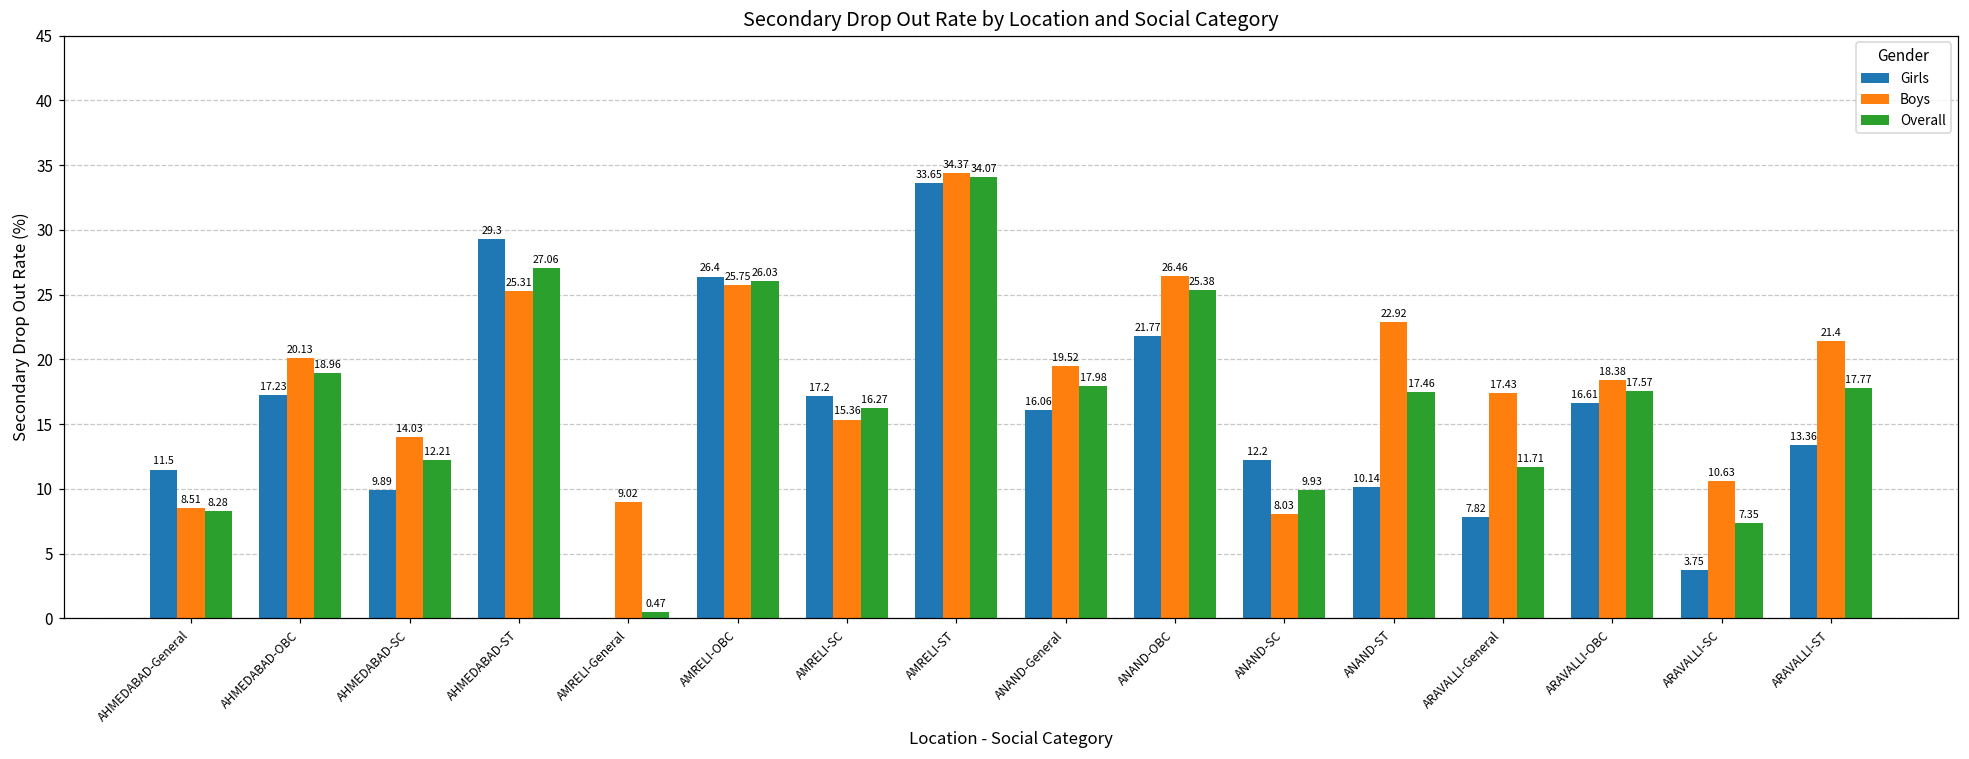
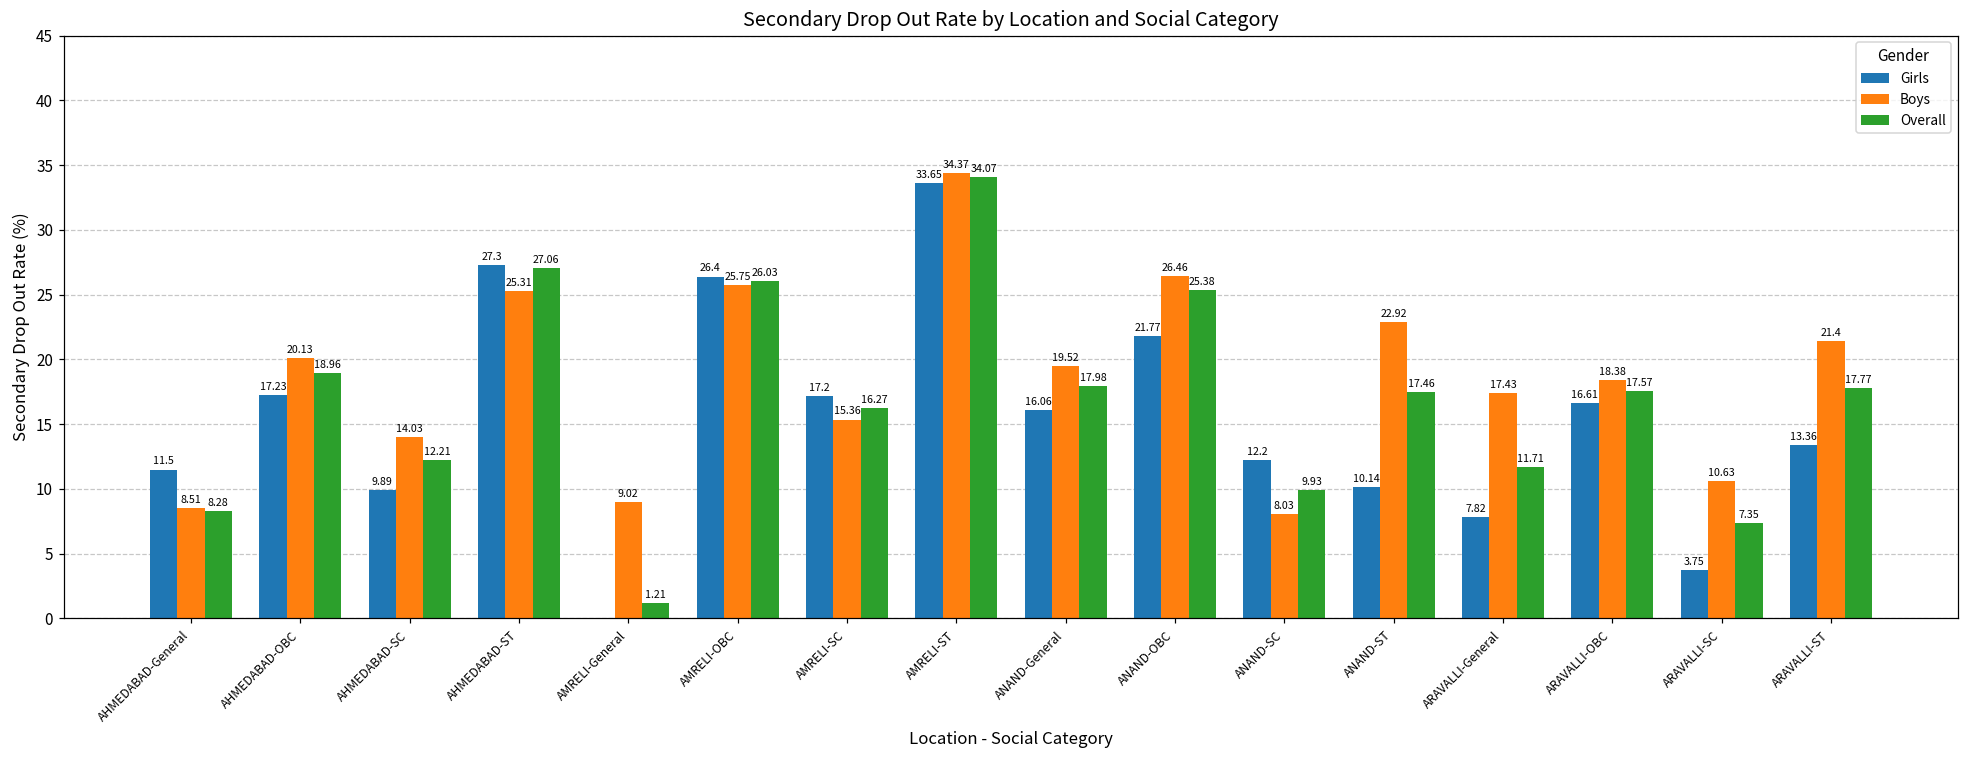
Girls, AHMEDABAD-ST: 29.3 -> 27.3
Overall, AMRELI-General: 0.47 -> 1.21
